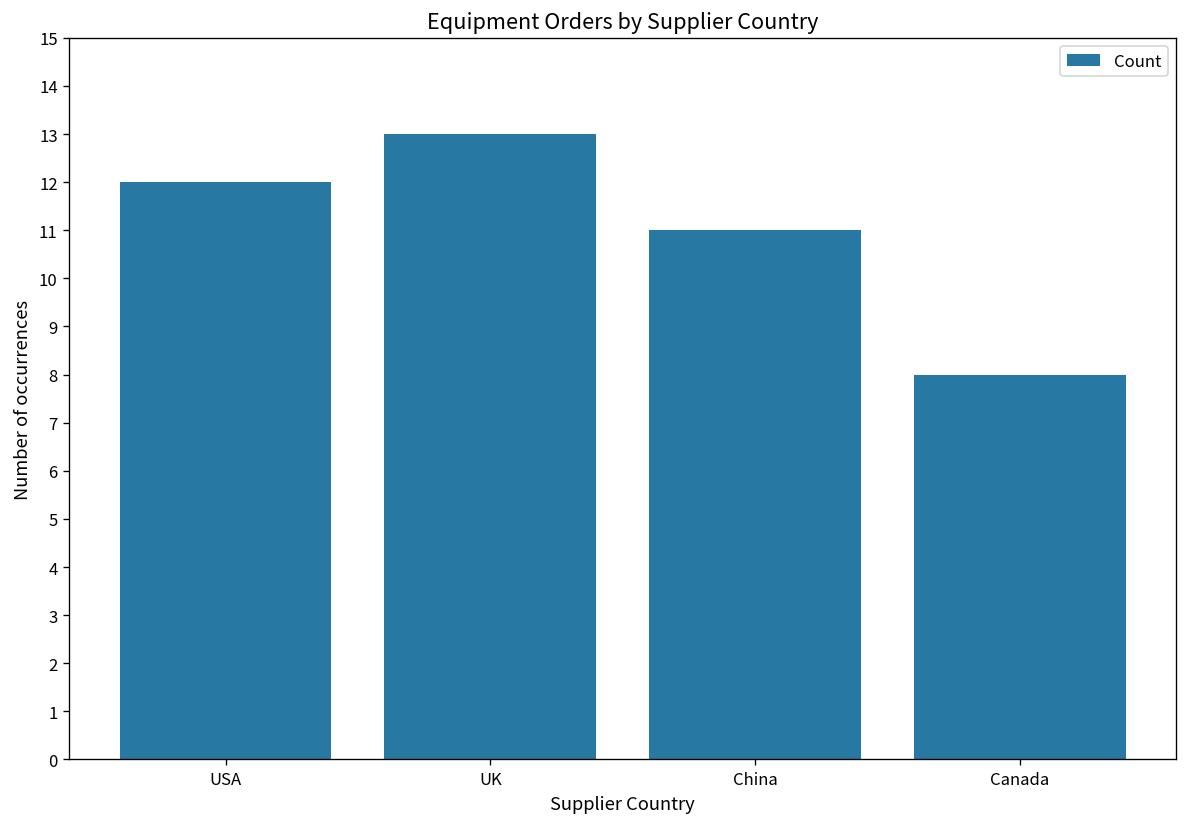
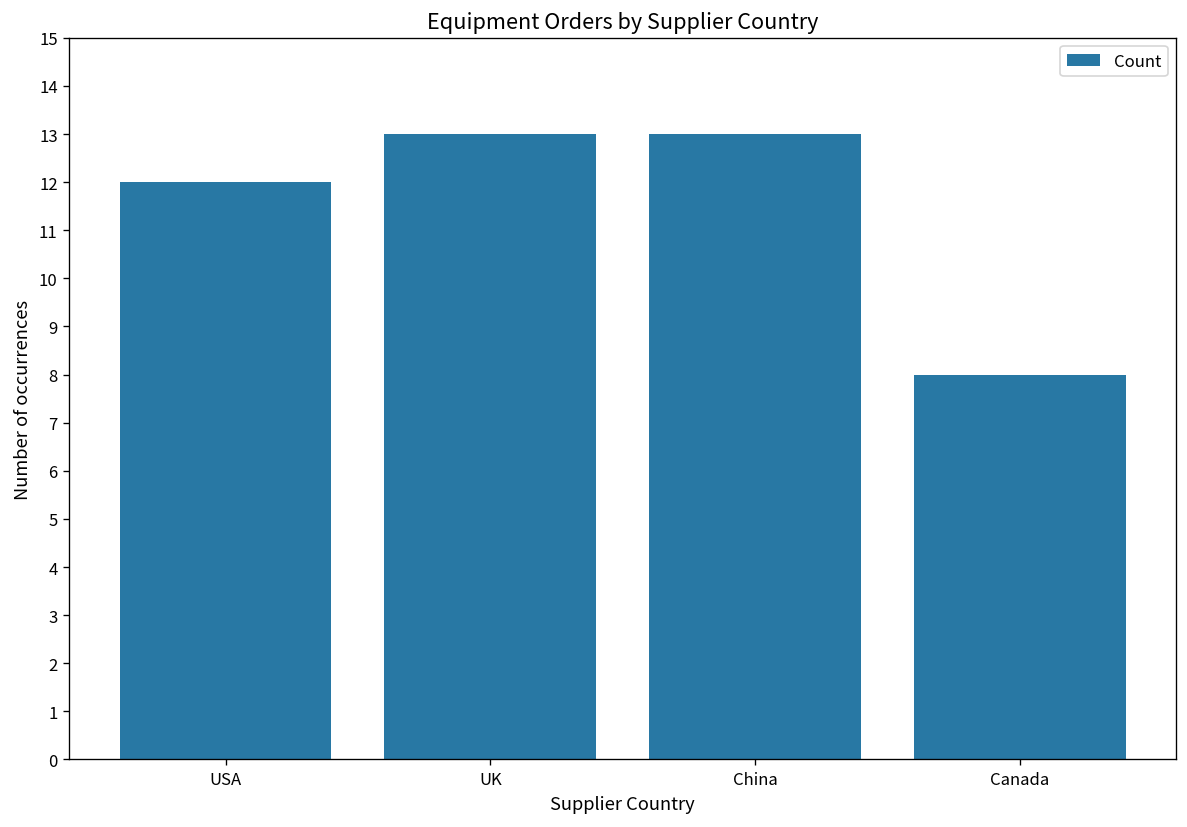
China: 11 -> 13
